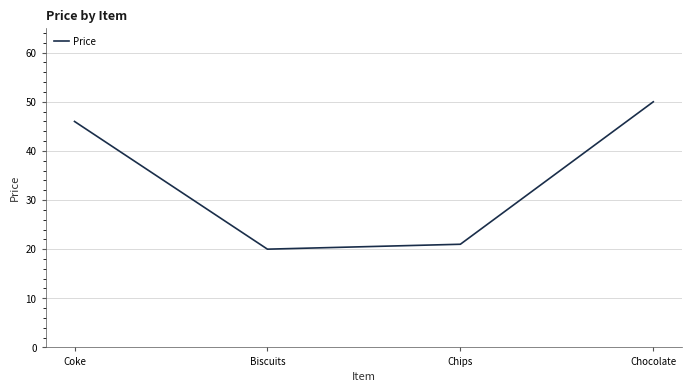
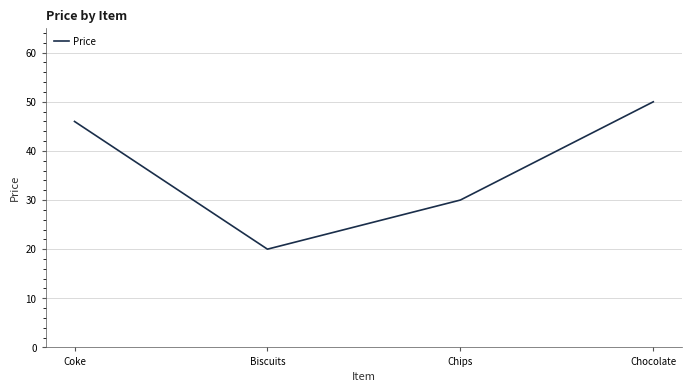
Chips: 21 -> 30
